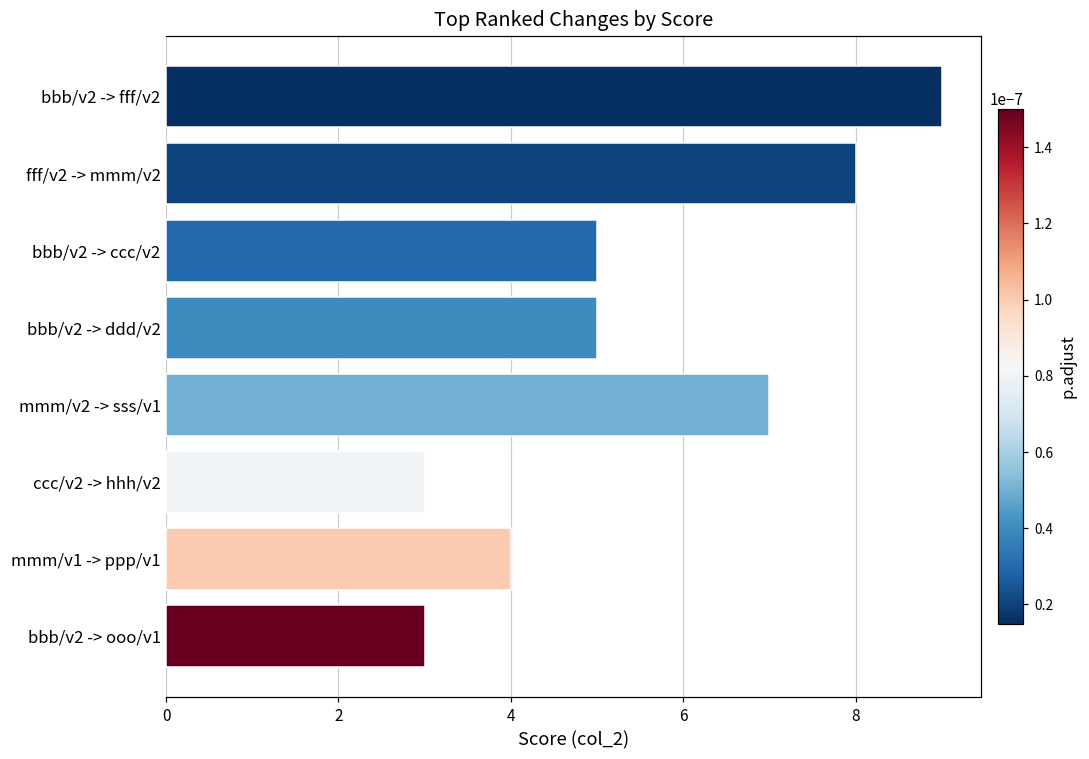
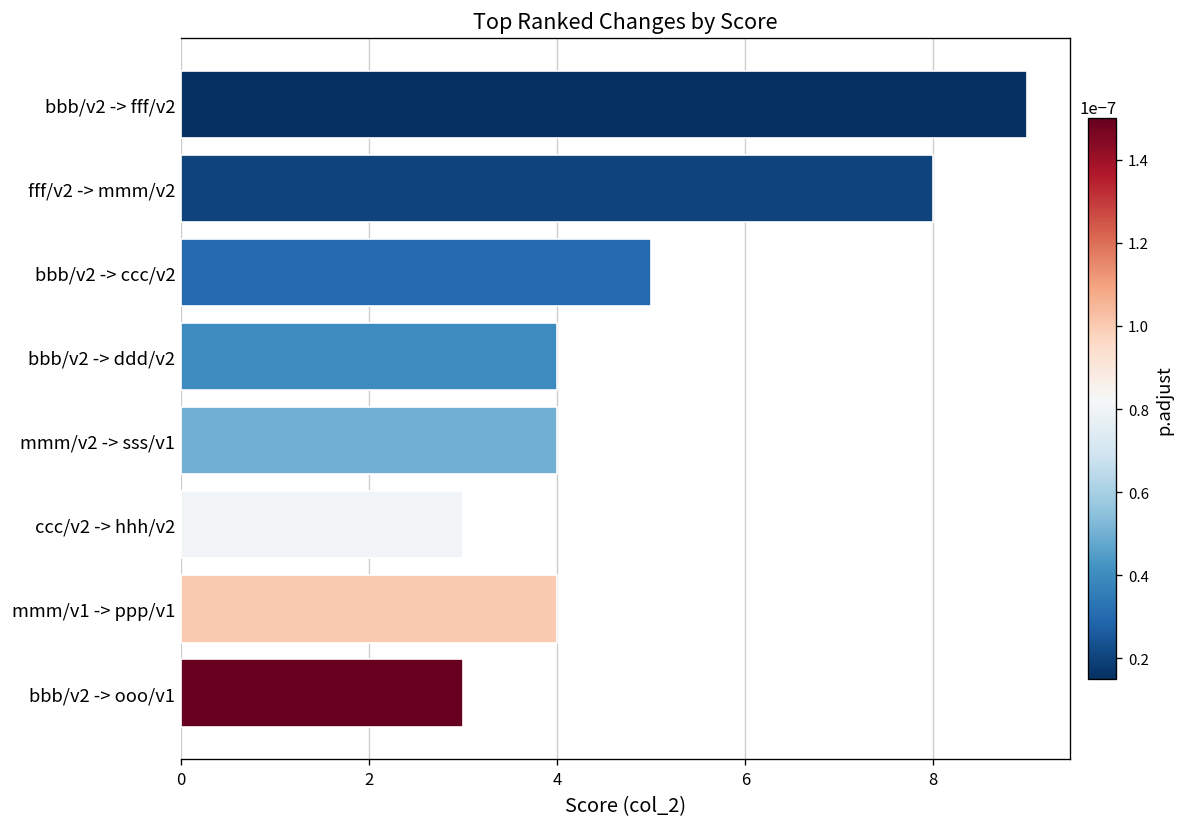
bbb/v2 -> ddd/v2: 5 -> 4
mmm/v2 -> sss/v1: 7 -> 4
